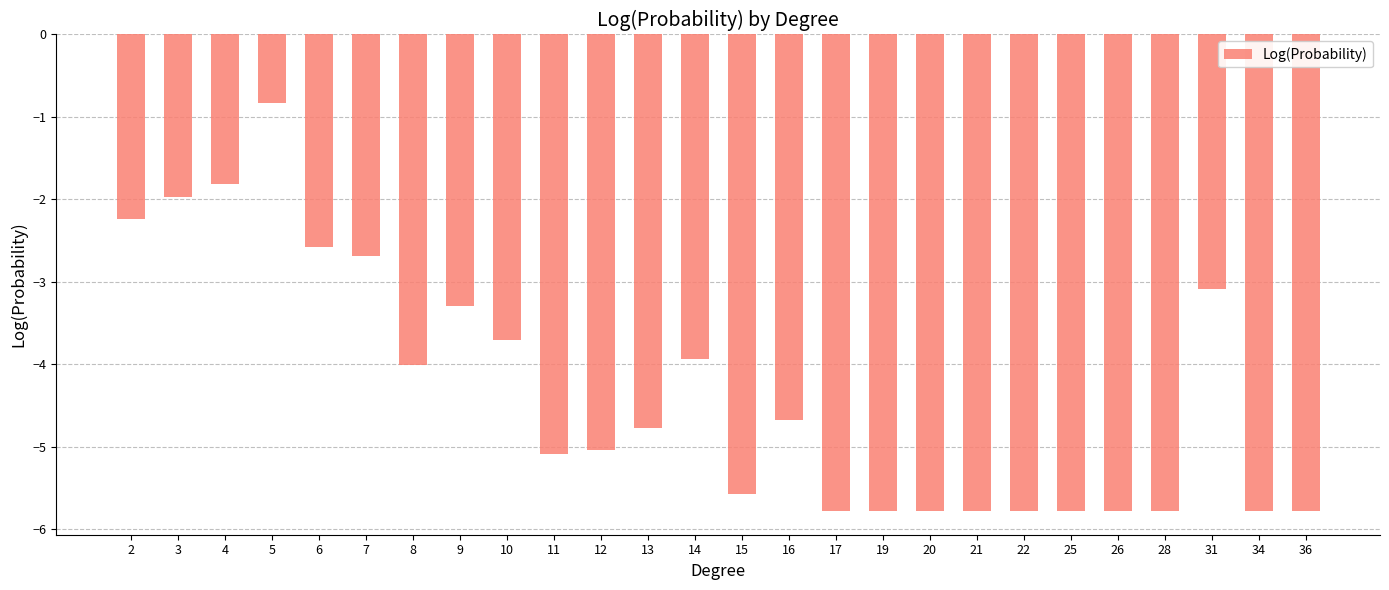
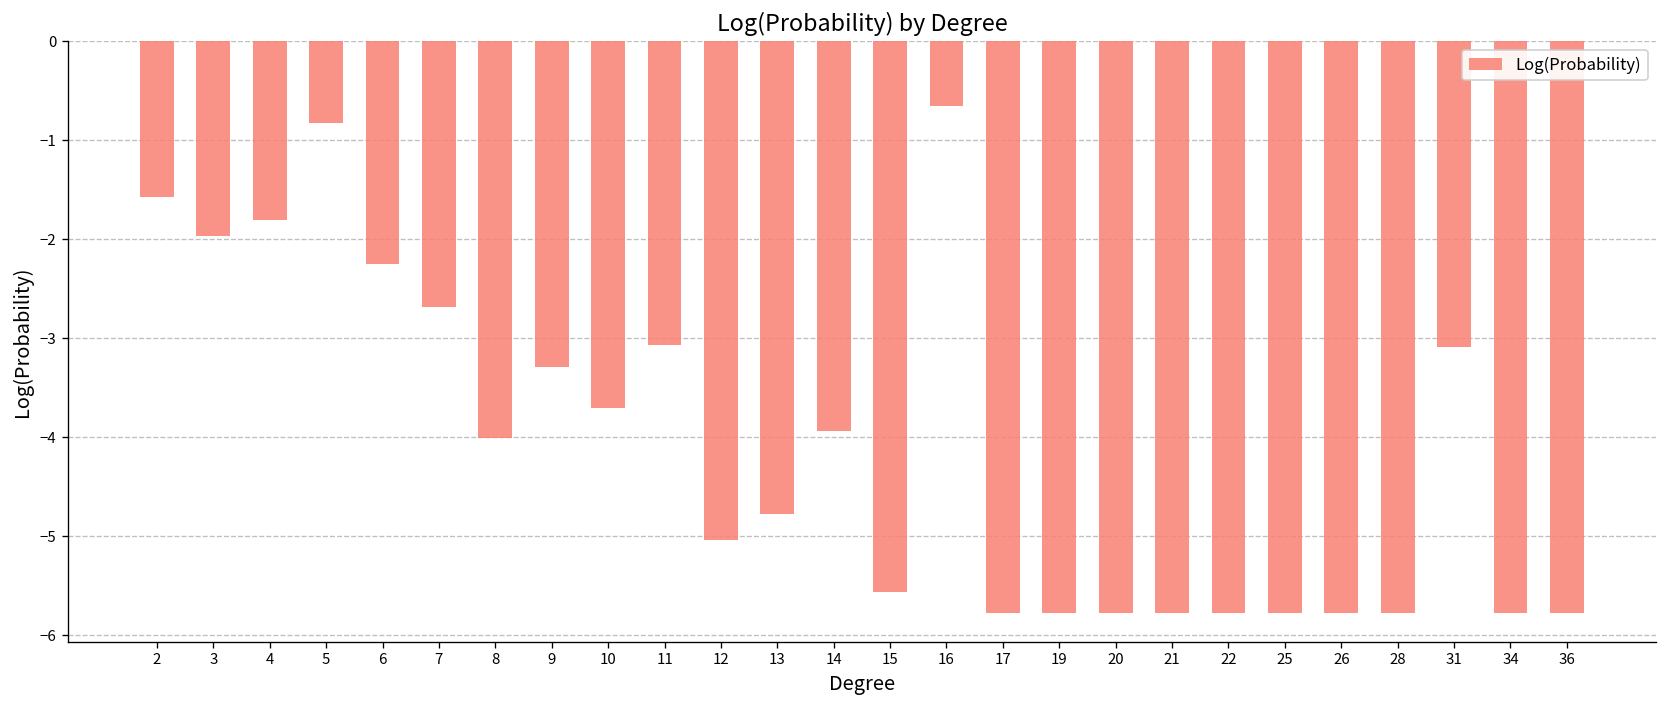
2: -2.2 -> -1.6
6: -2.6 -> -2.3
11: -5.1 -> -3.1
16: -4.7 -> -0.7
